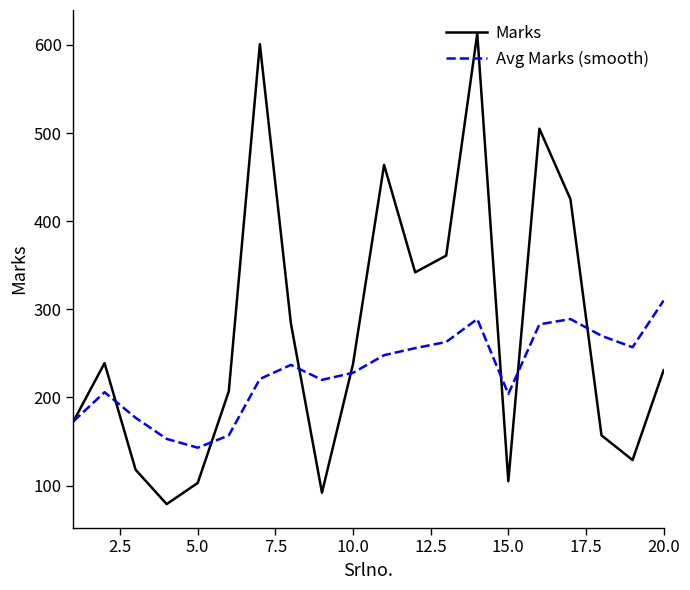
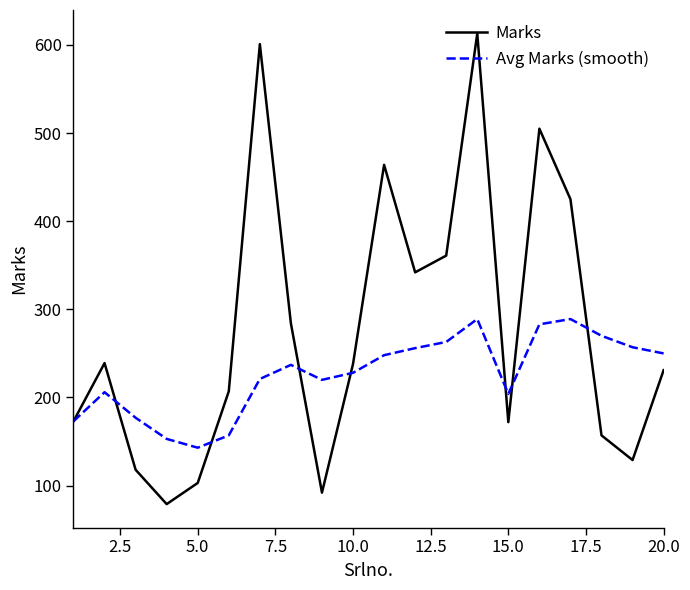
Marks, 15.0: 110 -> 170
Avg Marks (smooth), 20.0: 310 -> 250
